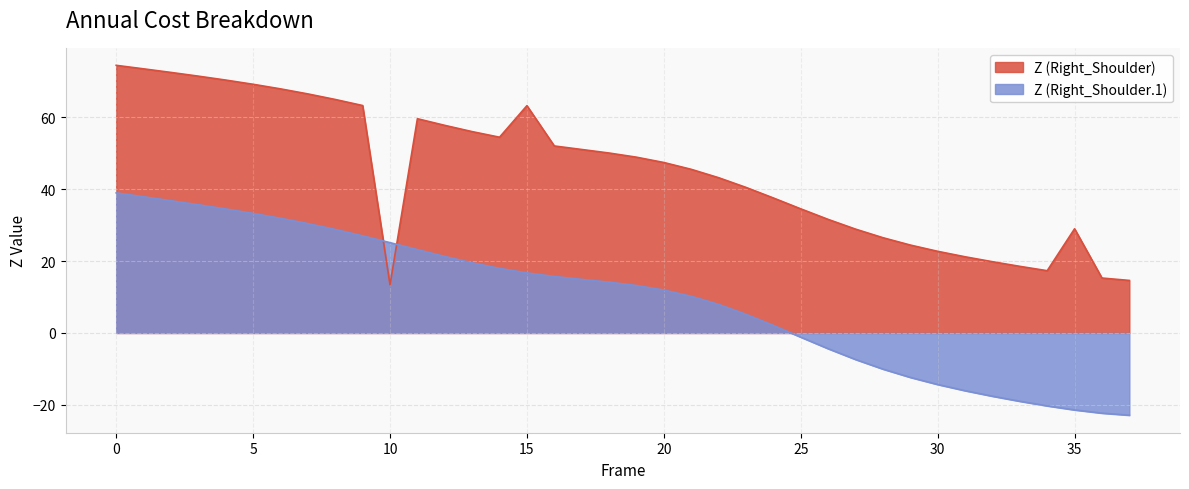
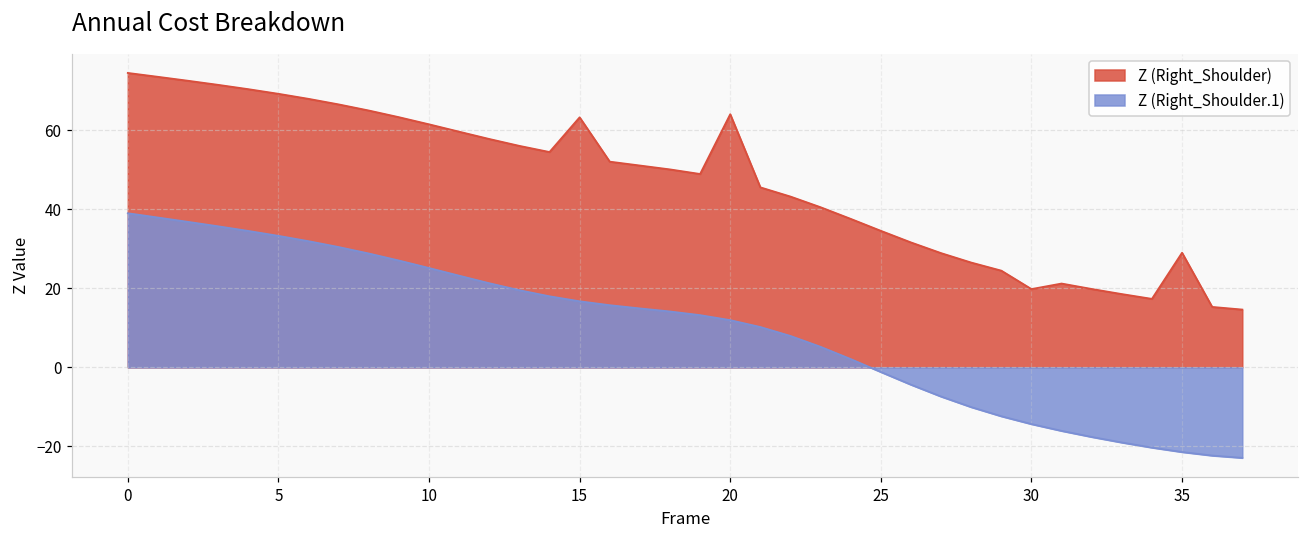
Z (Right_Shoulder), 10: 13 -> 61
Z (Right_Shoulder), 20: 47 -> 64
Z (Right_Shoulder), 30: 23 -> 20
